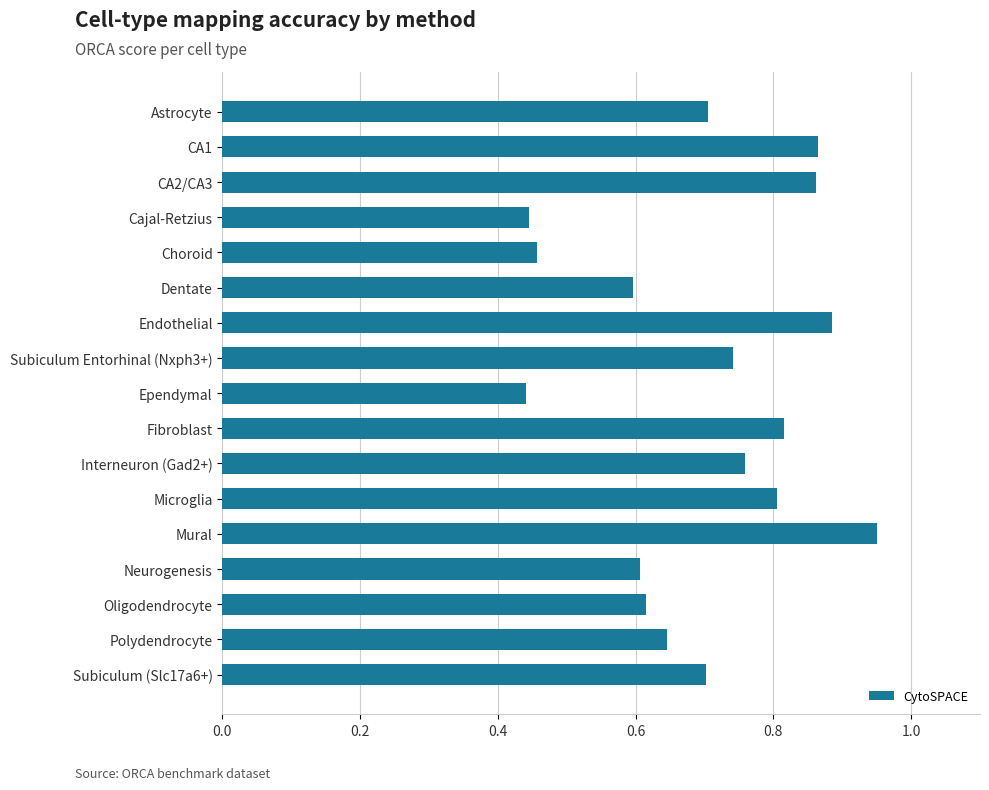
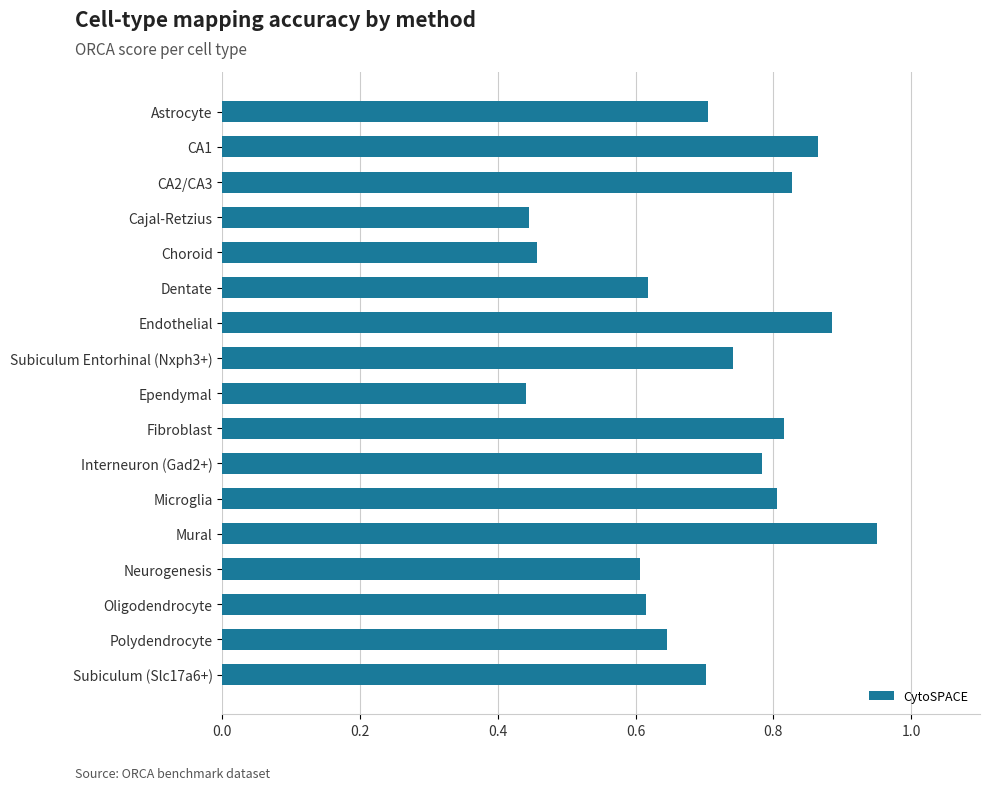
CA2/CA3: 0.86 -> 0.83
Dentate: 0.60 -> 0.62
Interneuron (Gad2+): 0.76 -> 0.78
